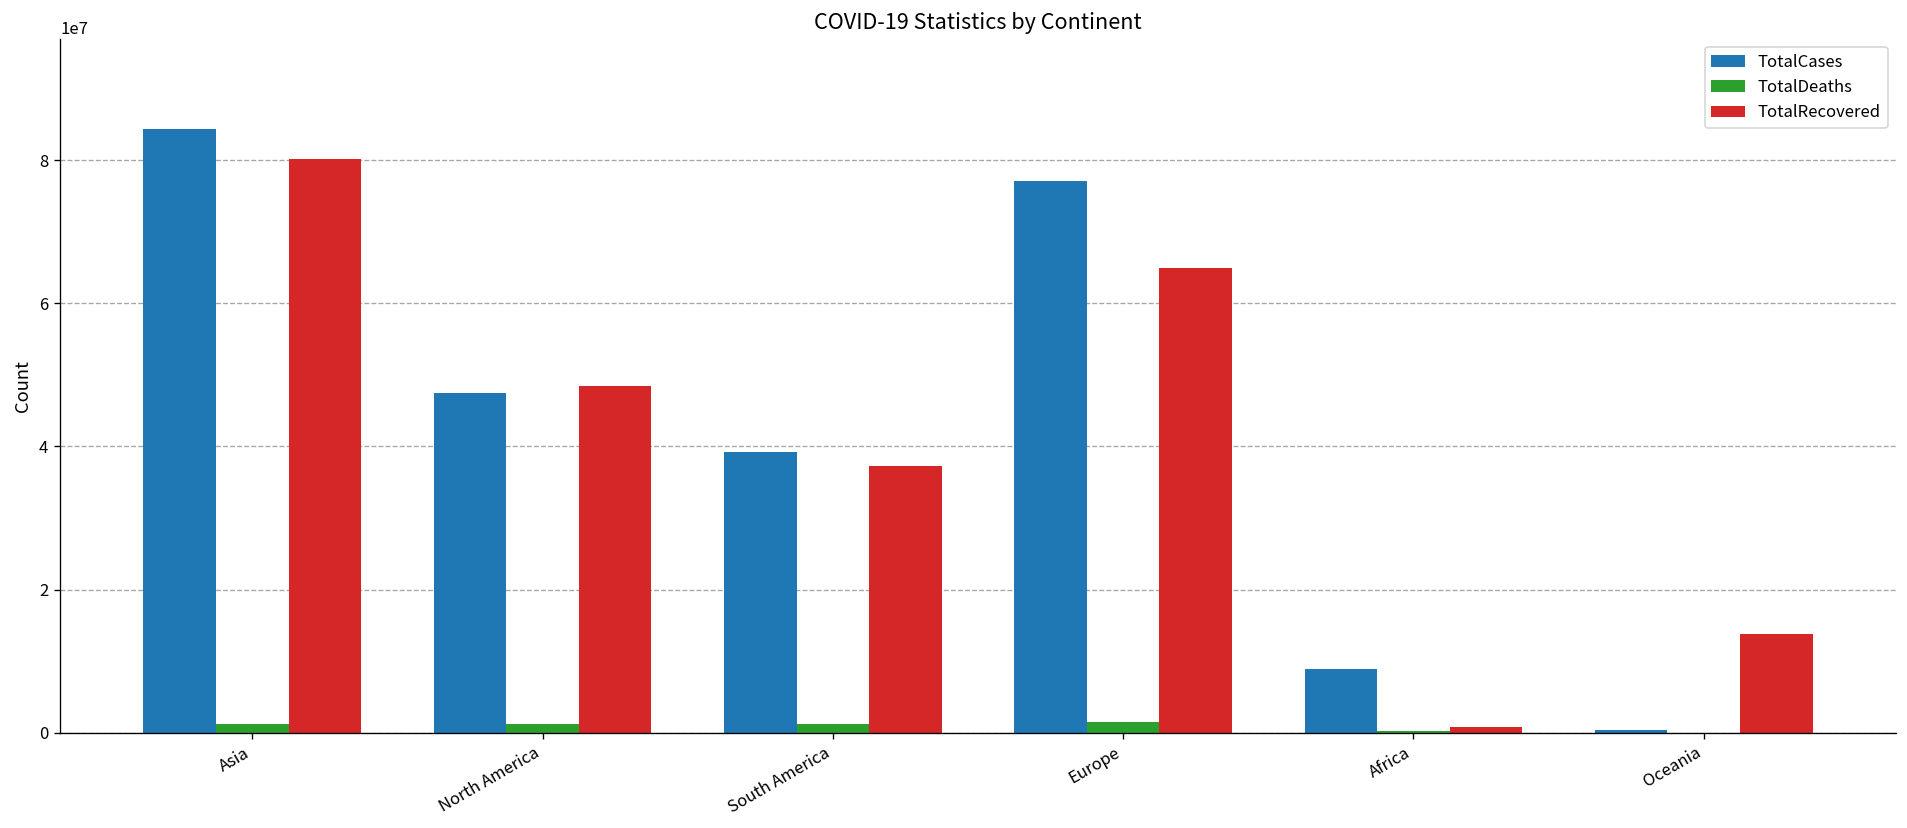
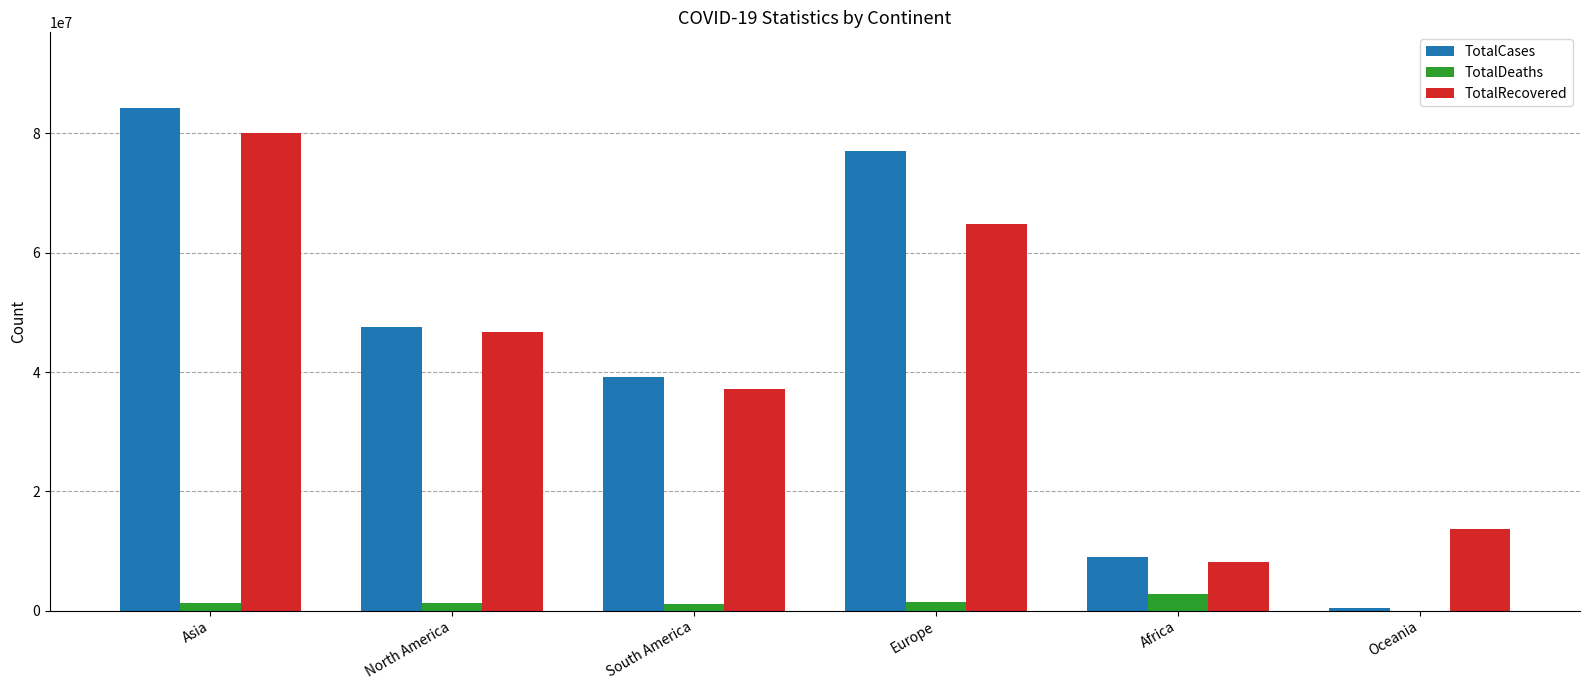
TotalRecovered, North America: 48000000 -> 47000000
TotalDeaths, Africa: 0 -> 3000000
TotalRecovered, Africa: 1000000 -> 8000000
